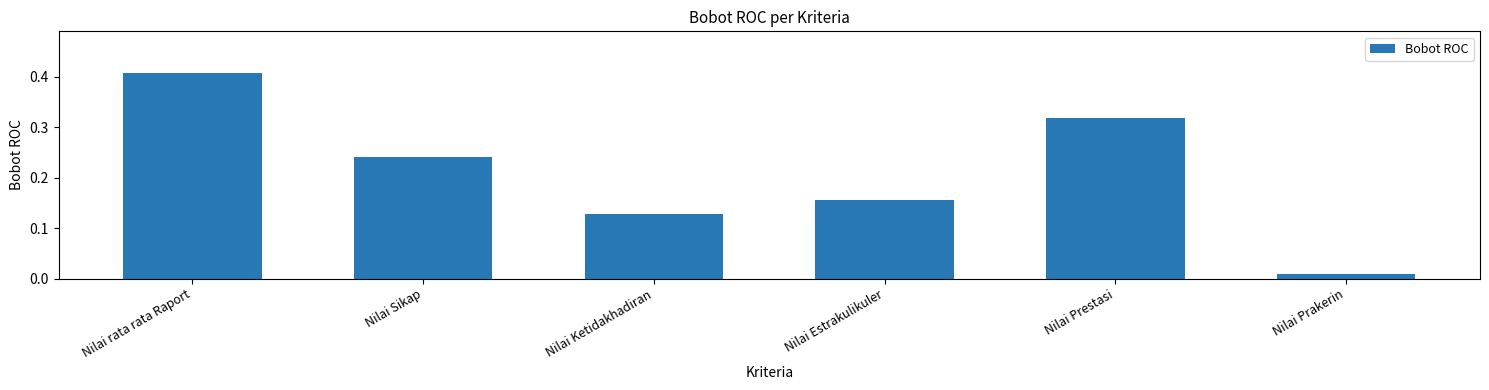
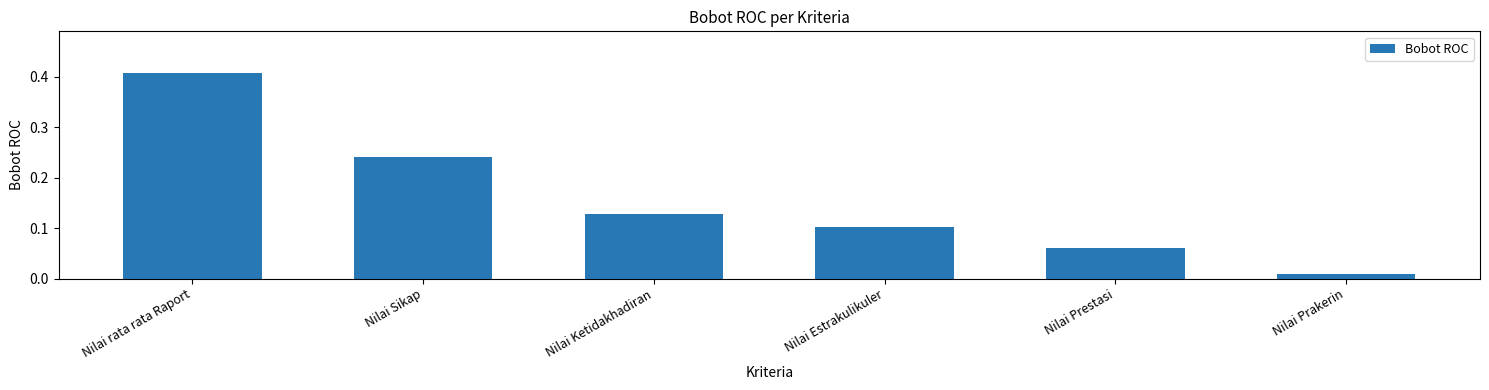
Nilai Estrakulikuler: 0.16 -> 0.10
Nilai Prestasi: 0.32 -> 0.06
